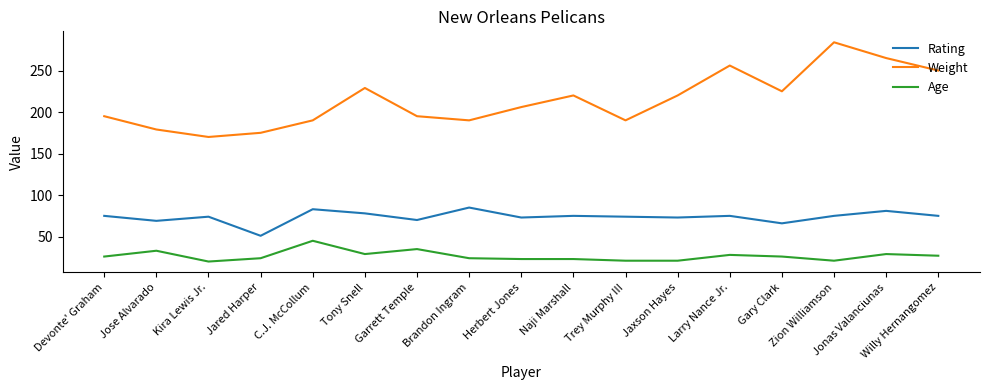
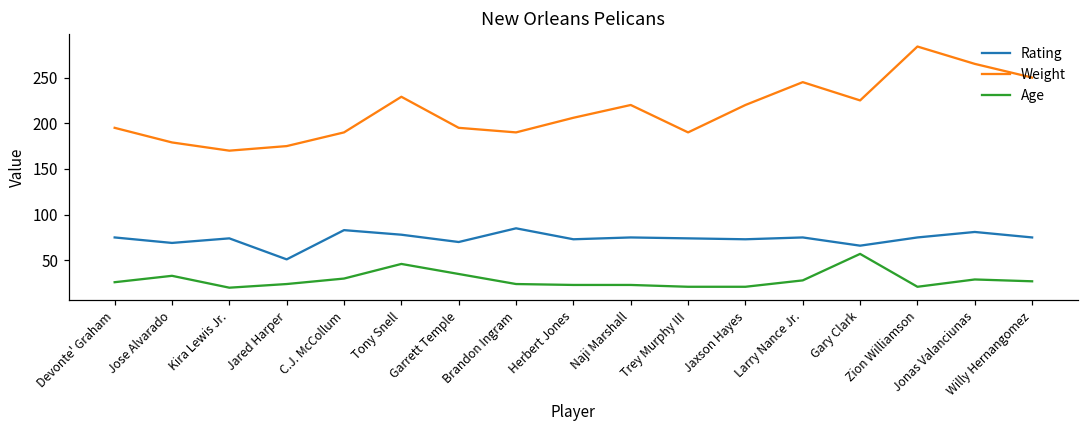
Age, C.J. McCollum: 50 -> 30
Age, Tony Snell: 30 -> 50
Weight, Larry Nance Jr.: 260 -> 250
Age, Gary Clark: 30 -> 60
